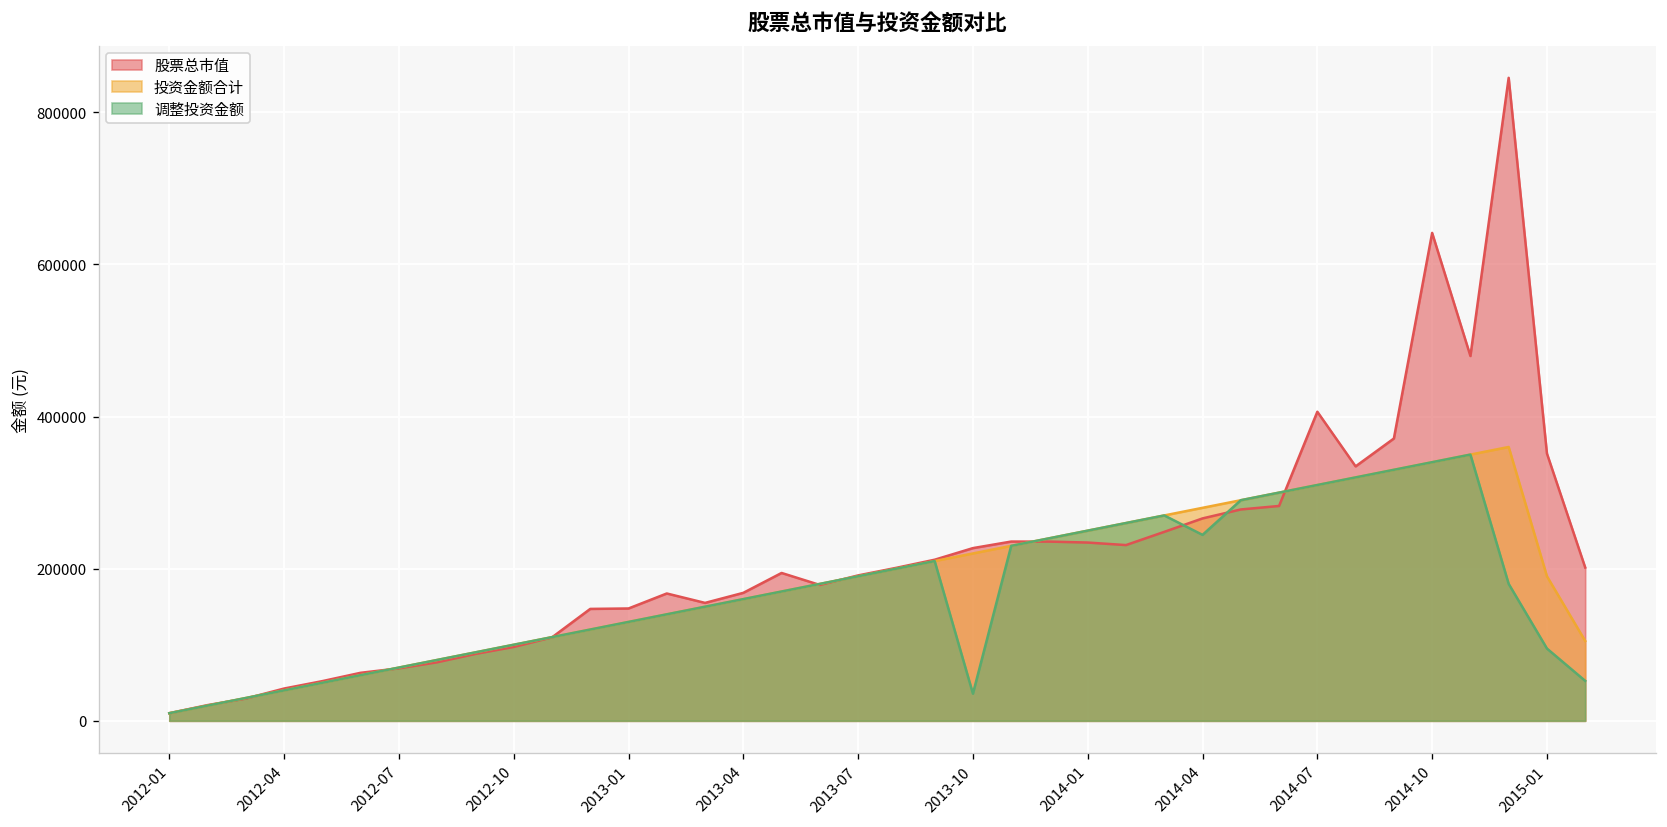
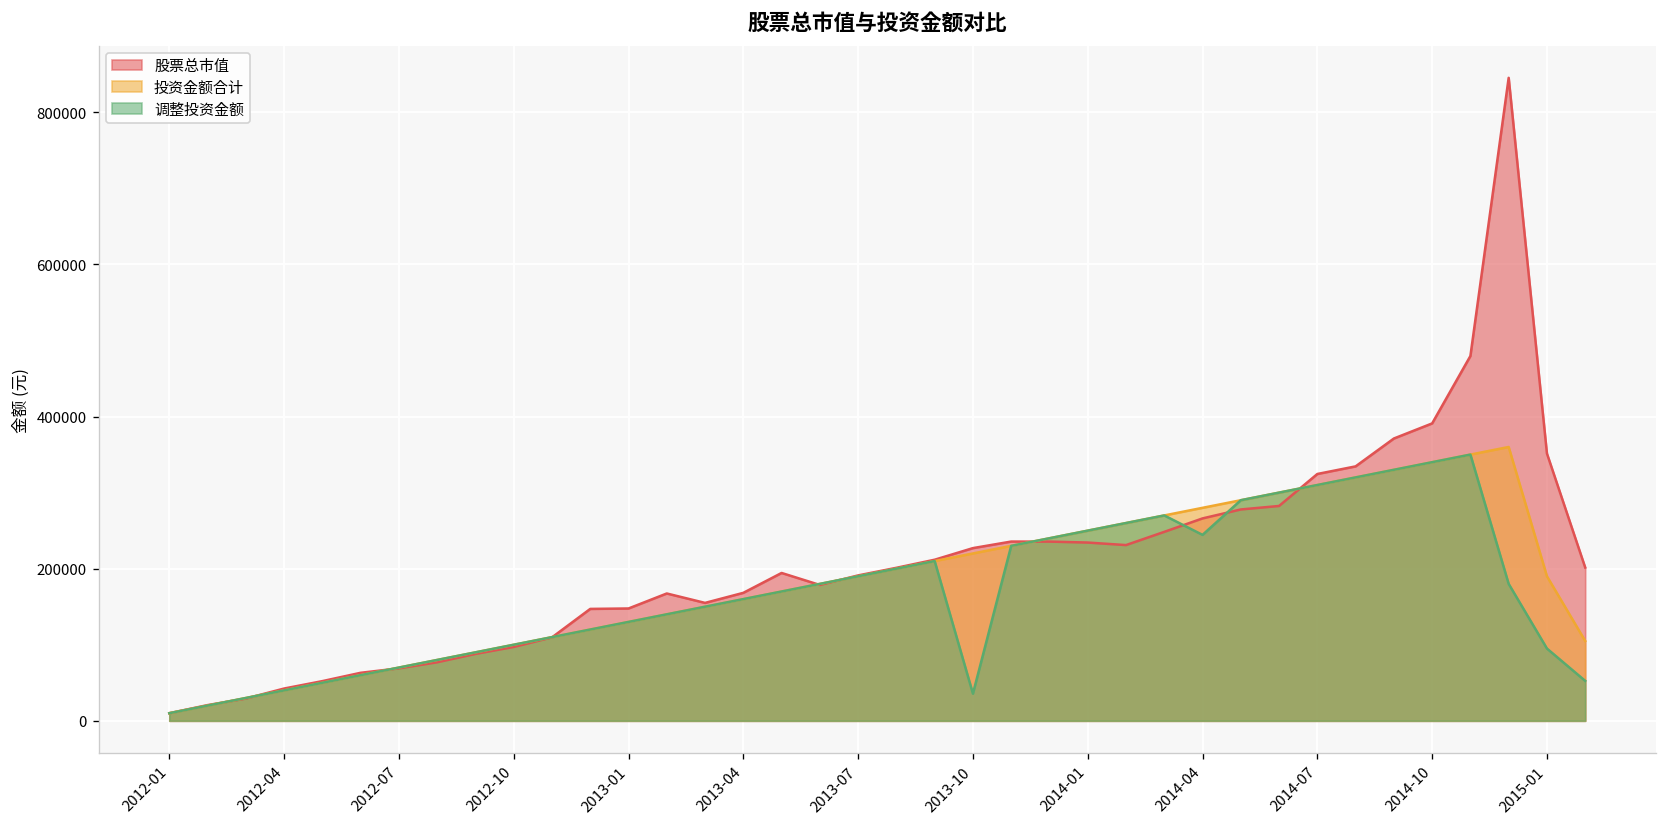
股票总市值, 2014-07: 410000 -> 320000
股票总市值, 2014-10: 640000 -> 390000
